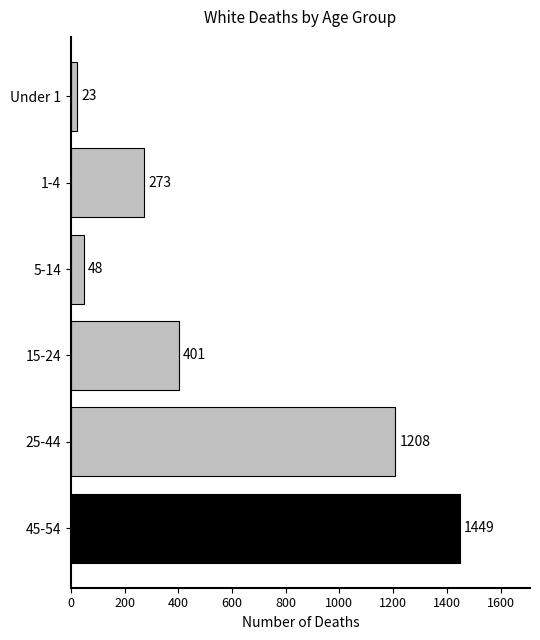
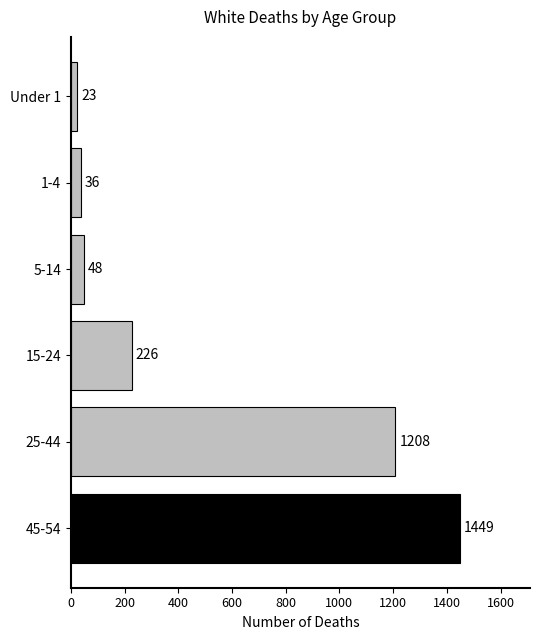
1-4: 273 -> 36
15-24: 401 -> 226
